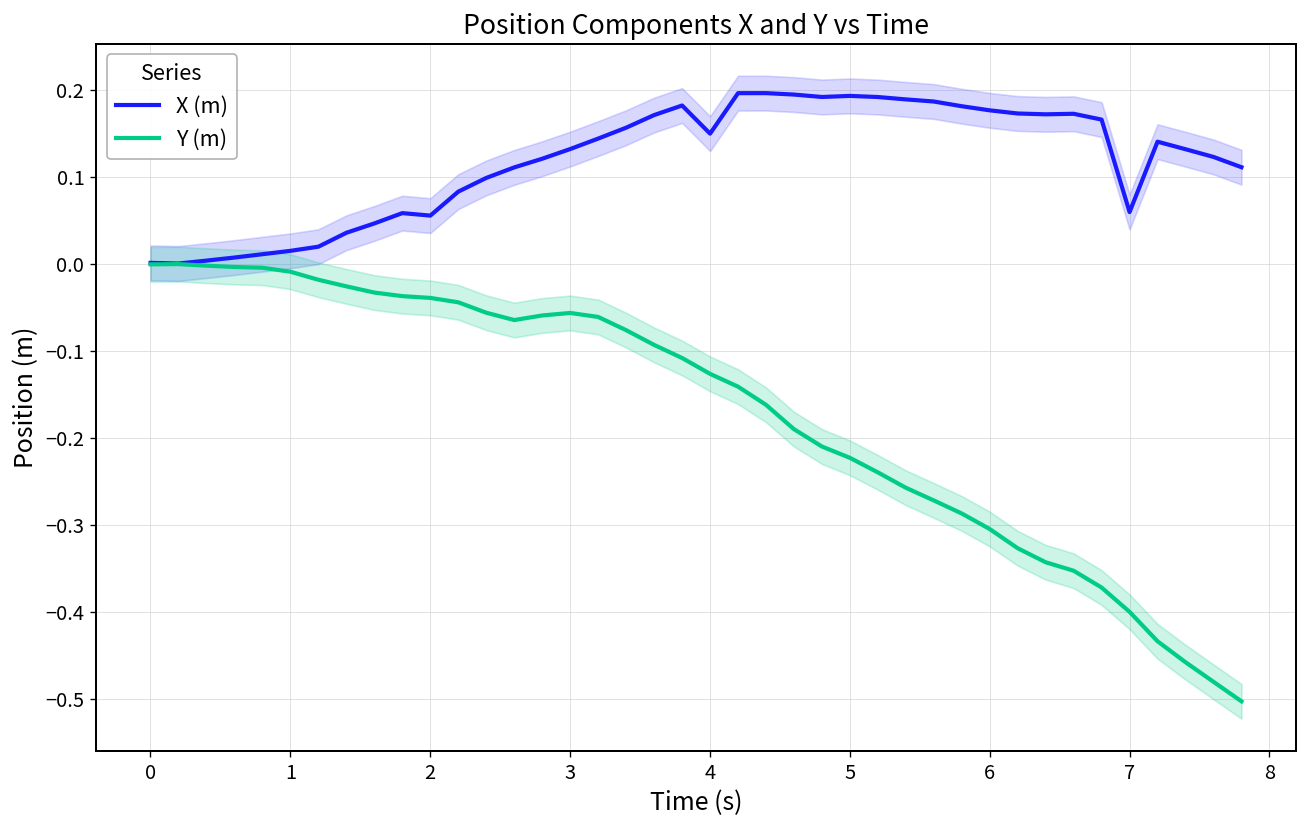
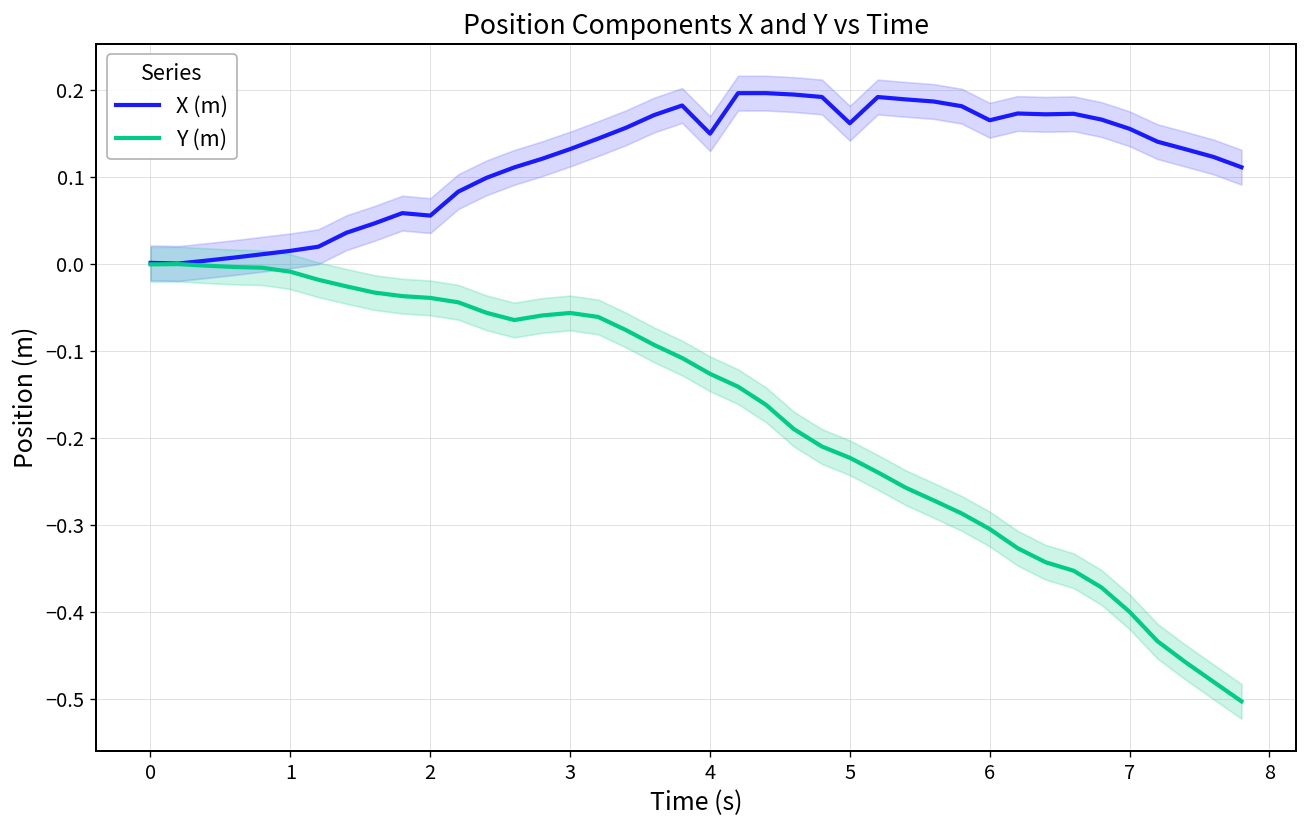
X (m), 5: 0.19 -> 0.16
X (m), 6: 0.18 -> 0.17
X (m), 7: 0.06 -> 0.16
